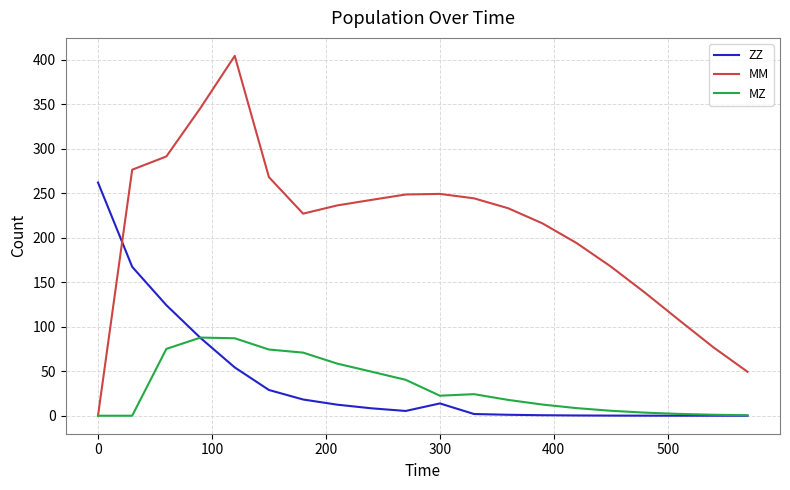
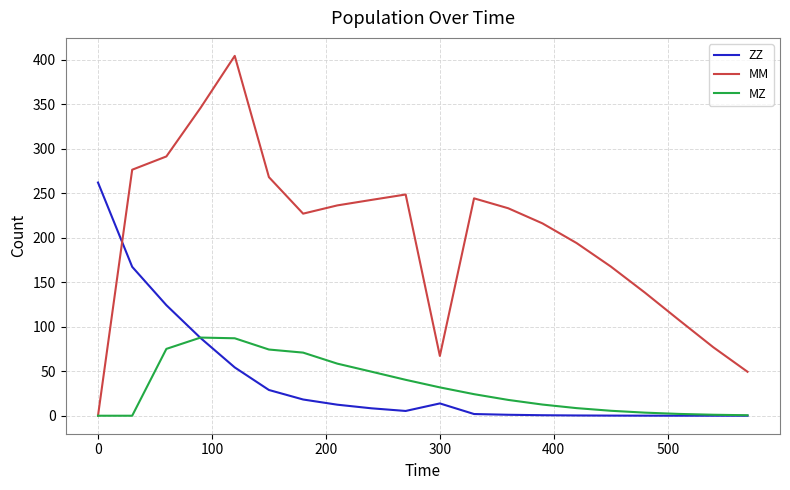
MM, 300: 250 -> 70
MZ, 300: 20 -> 30
